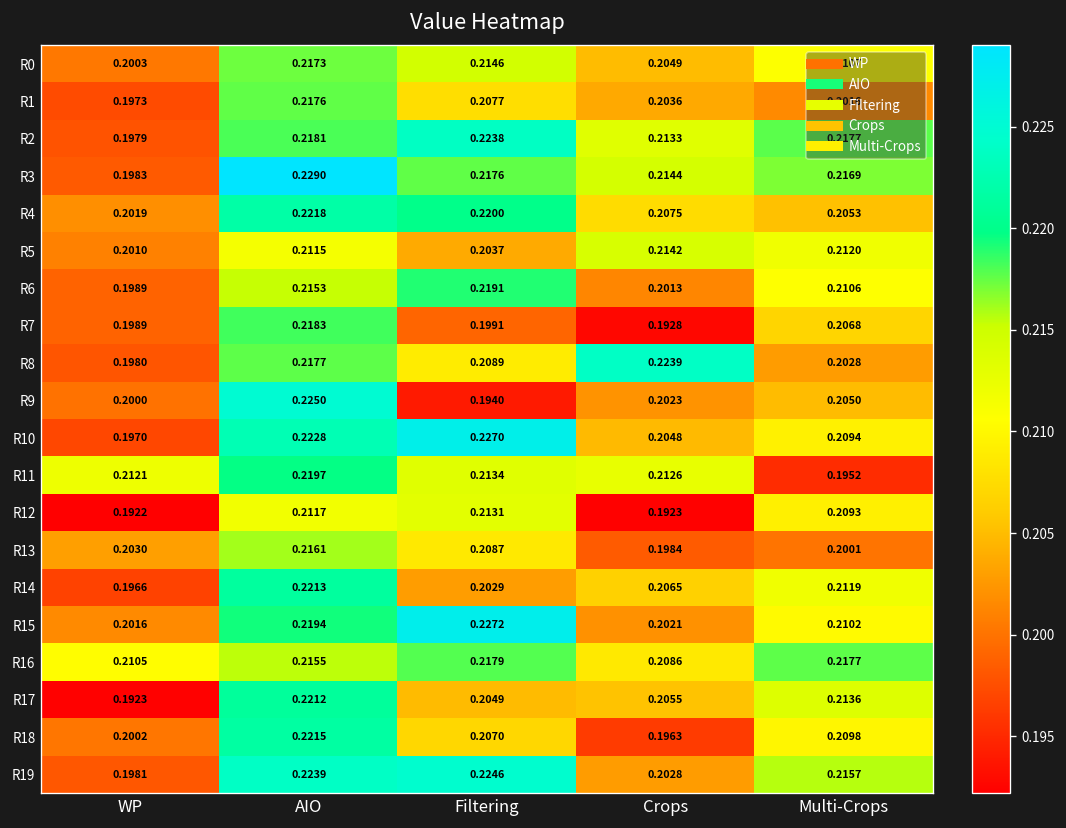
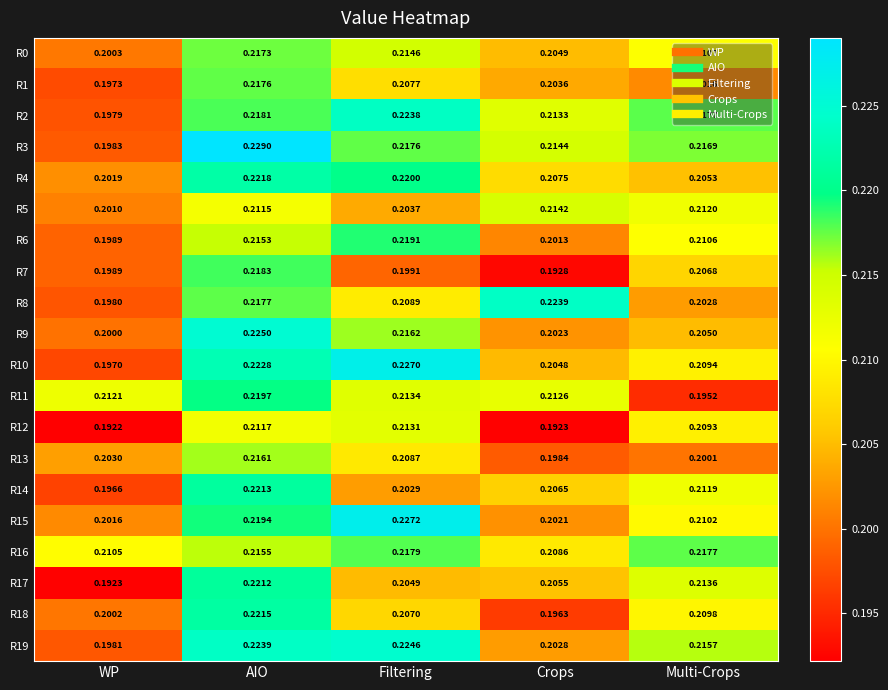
R9, Filtering: 0.1940 -> 0.2162
